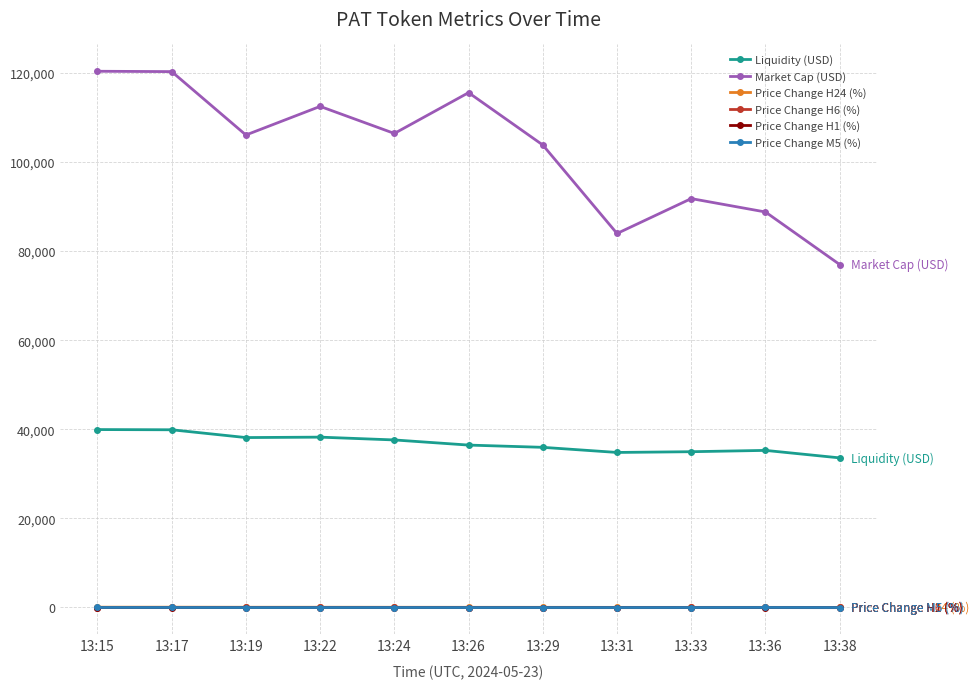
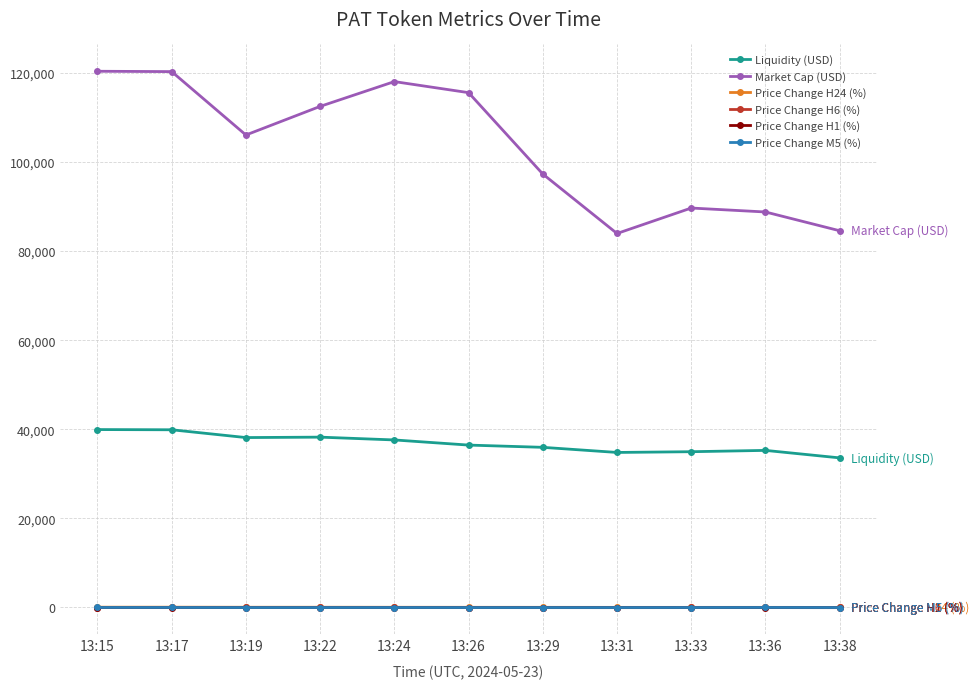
Market Cap (USD), 13:24: 106,000 -> 118,000
Market Cap (USD), 13:29: 104,000 -> 97,000
Market Cap (USD), 13:33: 92,000 -> 90,000
Market Cap (USD), 13:38: 77,000 -> 85,000
